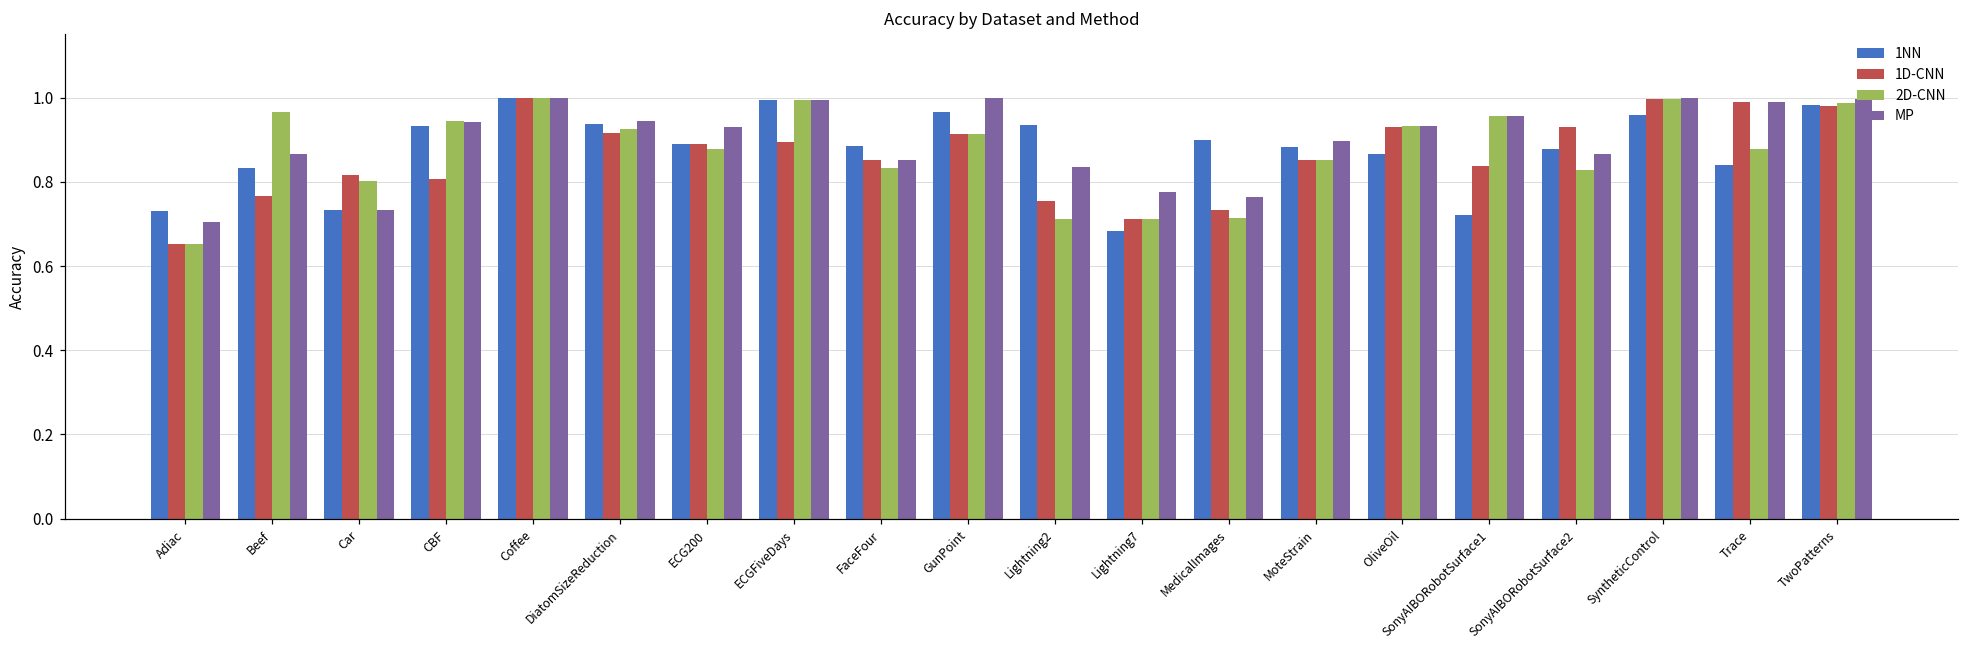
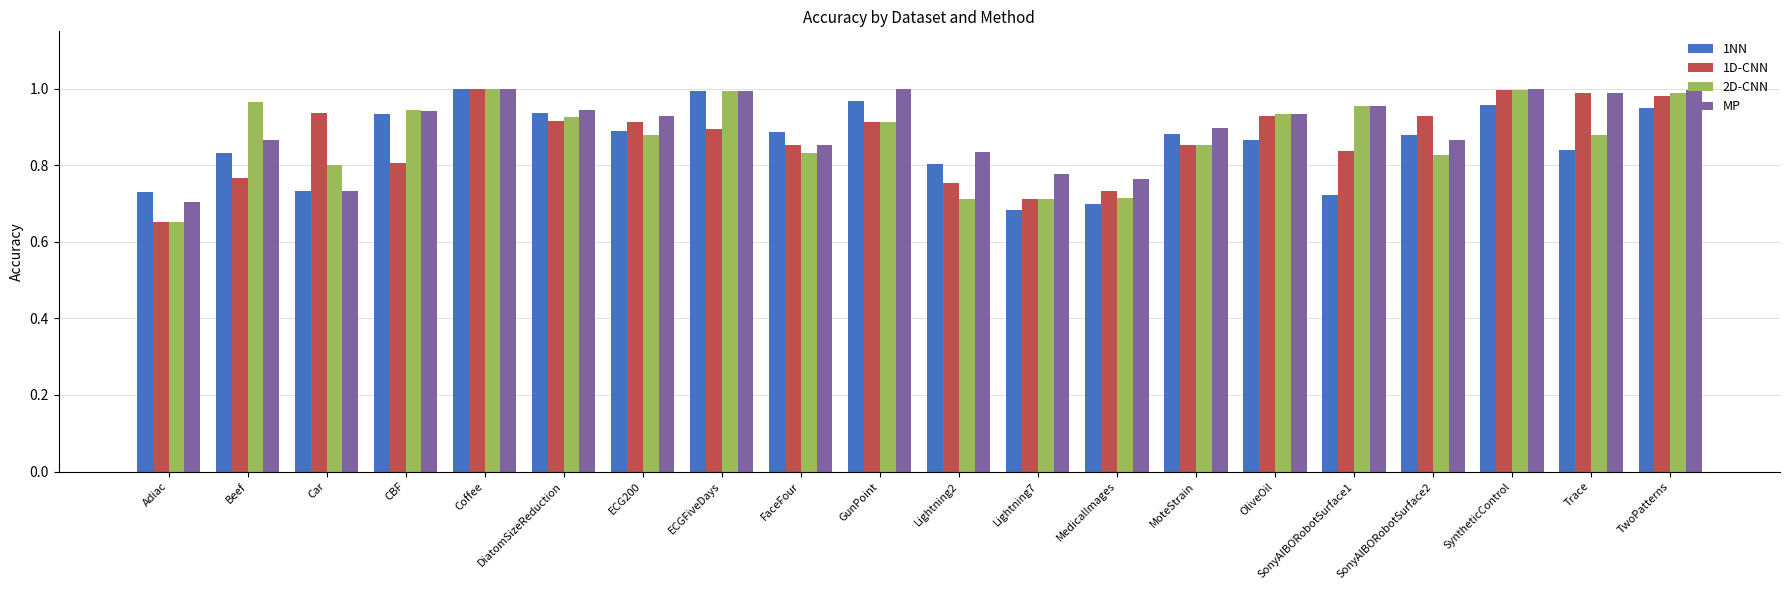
1D-CNN, Car: 0.82 -> 0.94
1D-CNN, ECG200: 0.89 -> 0.91
1NN, Lightning2: 0.94 -> 0.80
1NN, MedicalImages: 0.9 -> 0.7
1NN, TwoPatterns: 0.98 -> 0.95
